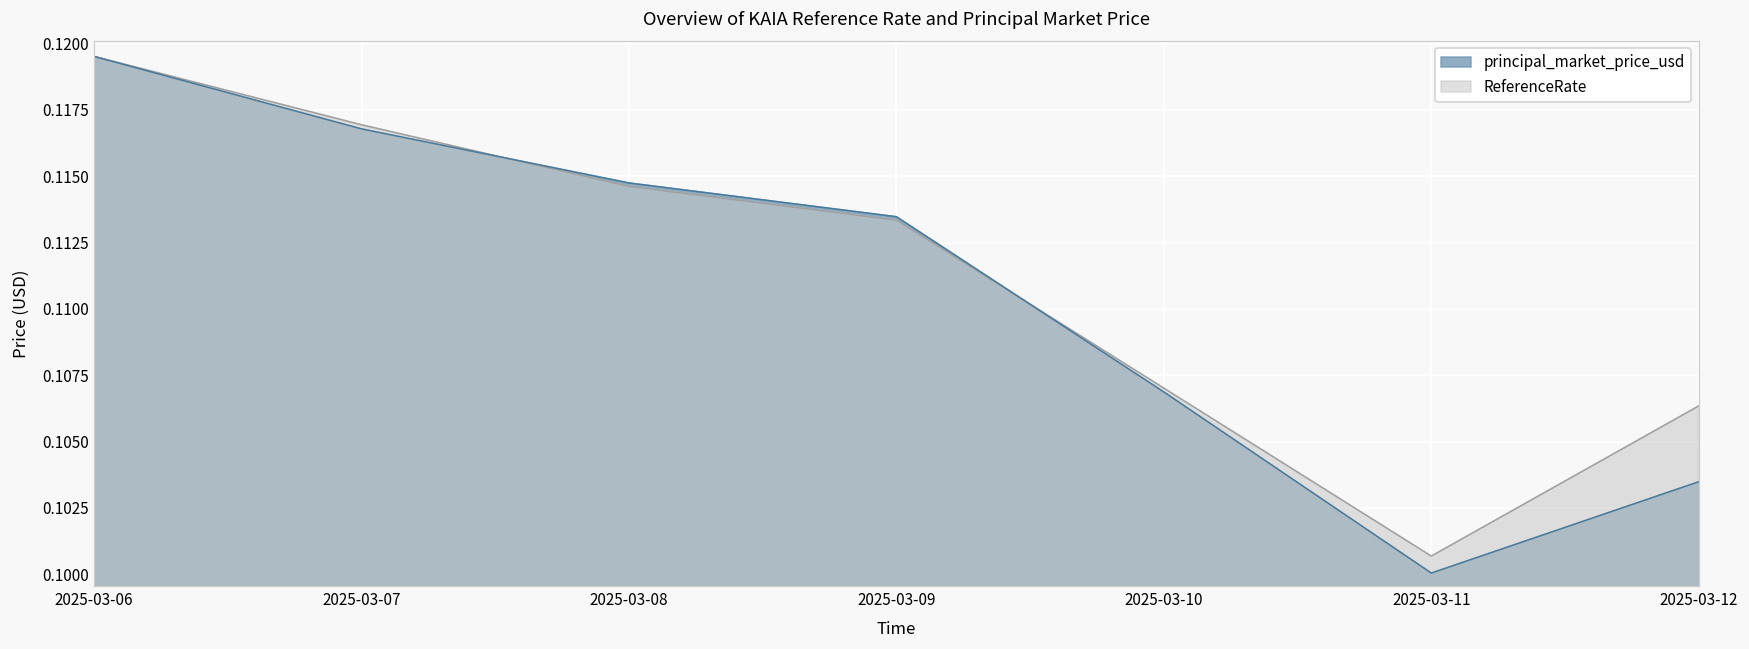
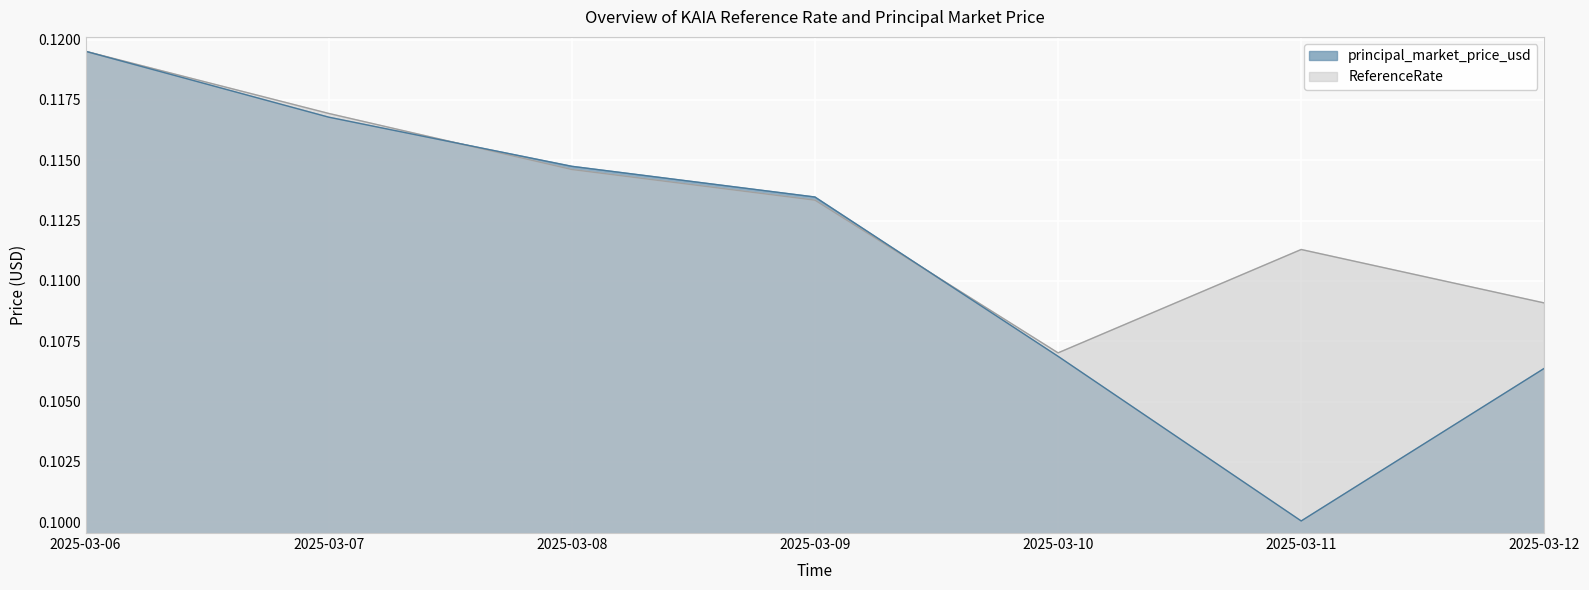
ReferenceRate, 2025-03-11: 0.1007 -> 0.1113
principal_market_price_usd, 2025-03-12: 0.1035 -> 0.1064
ReferenceRate, 2025-03-12: 0.1063 -> 0.1091
